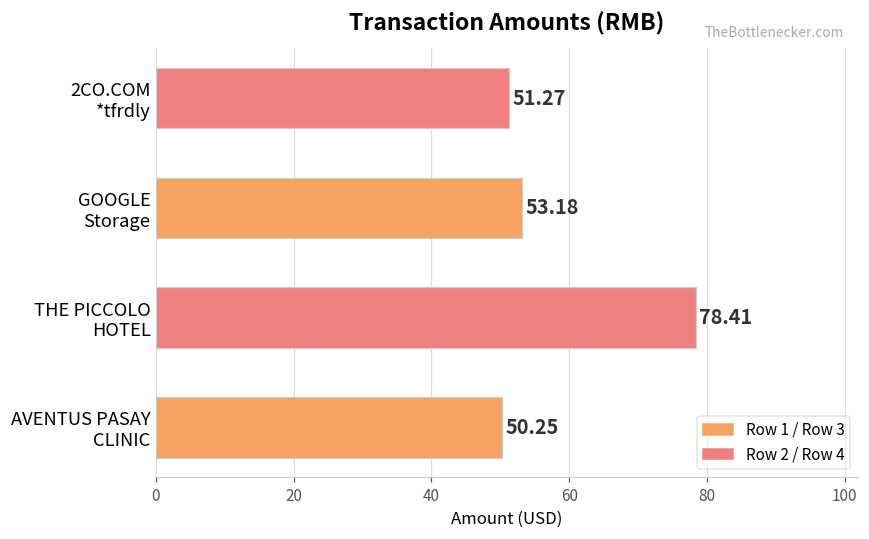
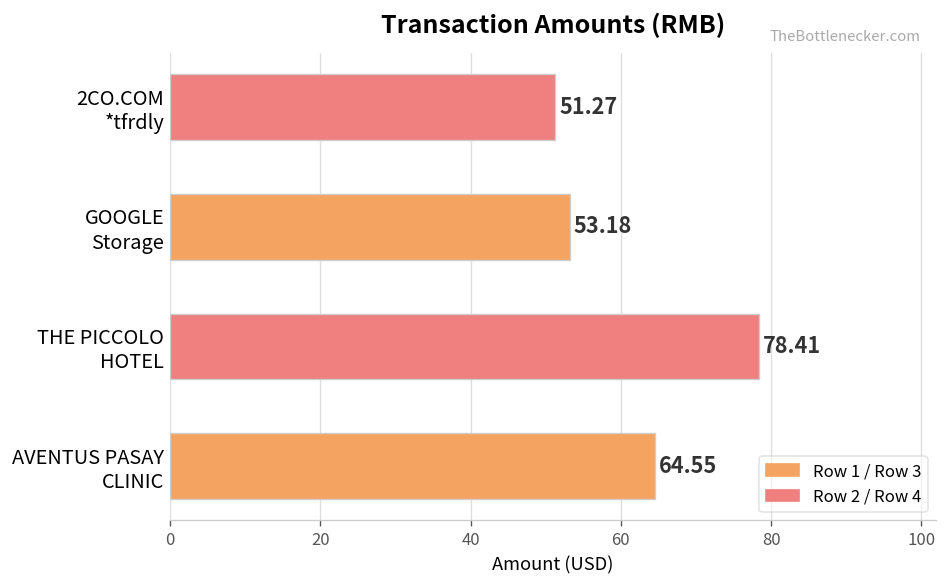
AVENTUS PASAY CLINIC: 50.25 -> 64.55
